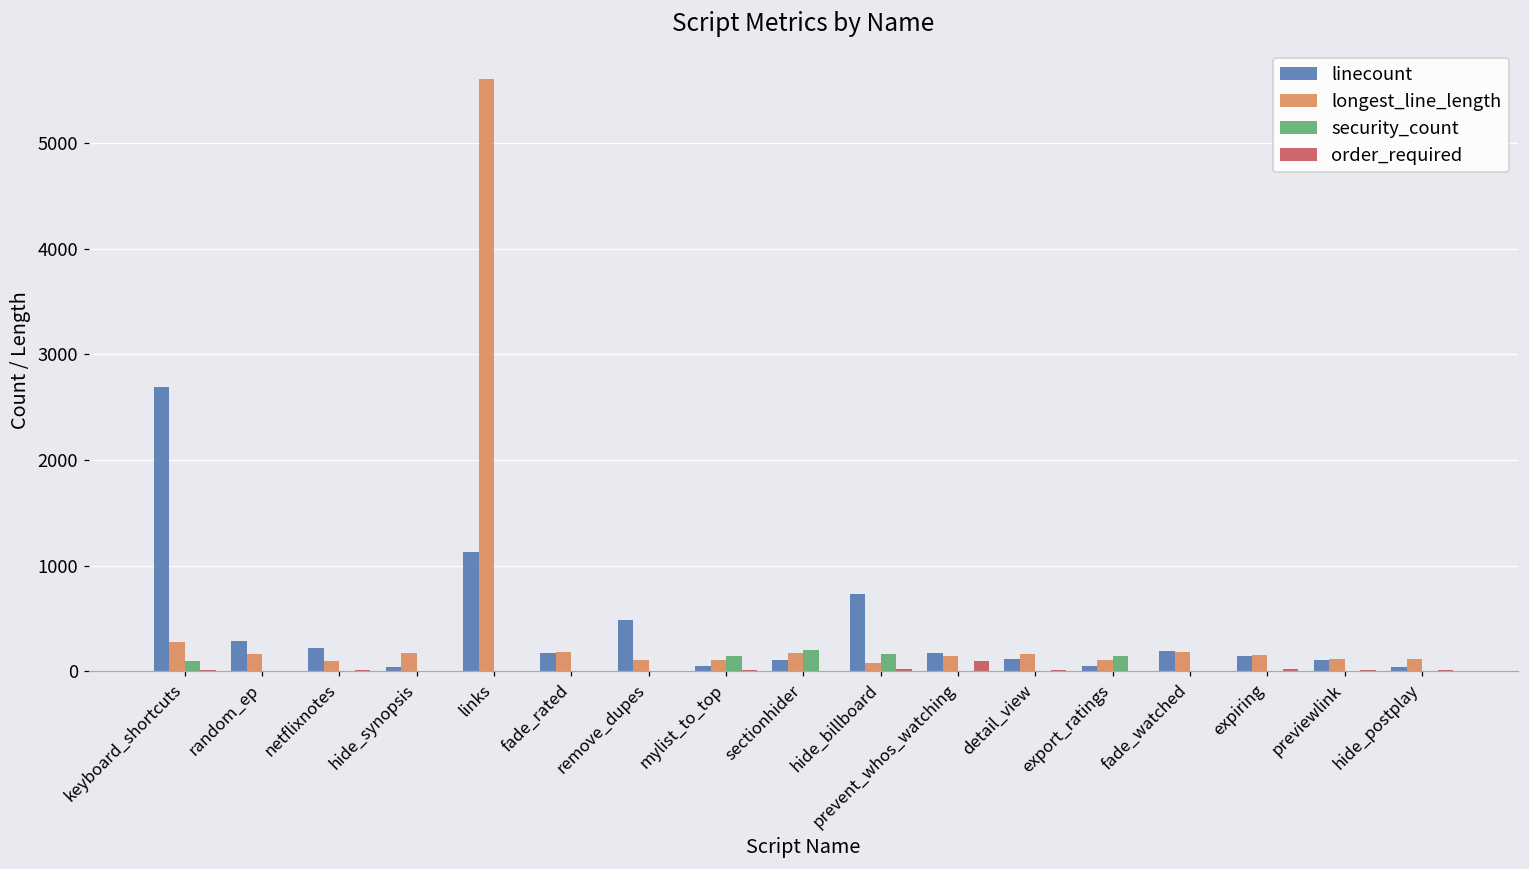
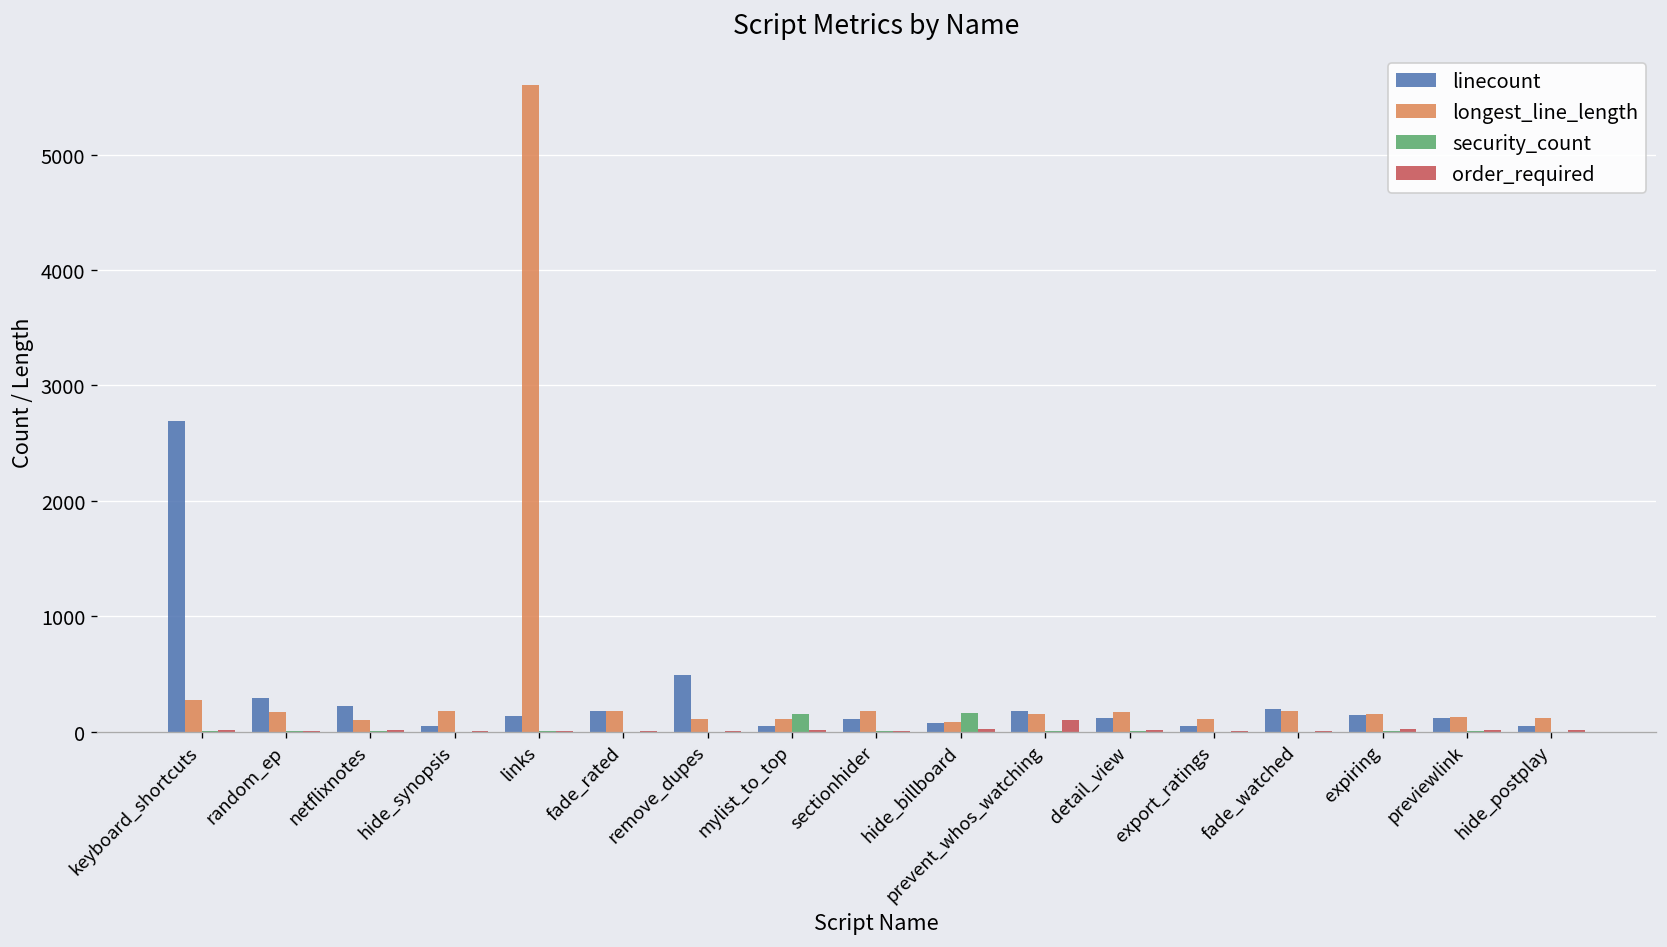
security_count, keyboard_shortcuts: 100 -> 0
linecount, links: 1100 -> 100
security_count, sectionhider: 200 -> 0
linecount, hide_billboard: 700 -> 100
security_count, export_ratings: 100 -> 0
